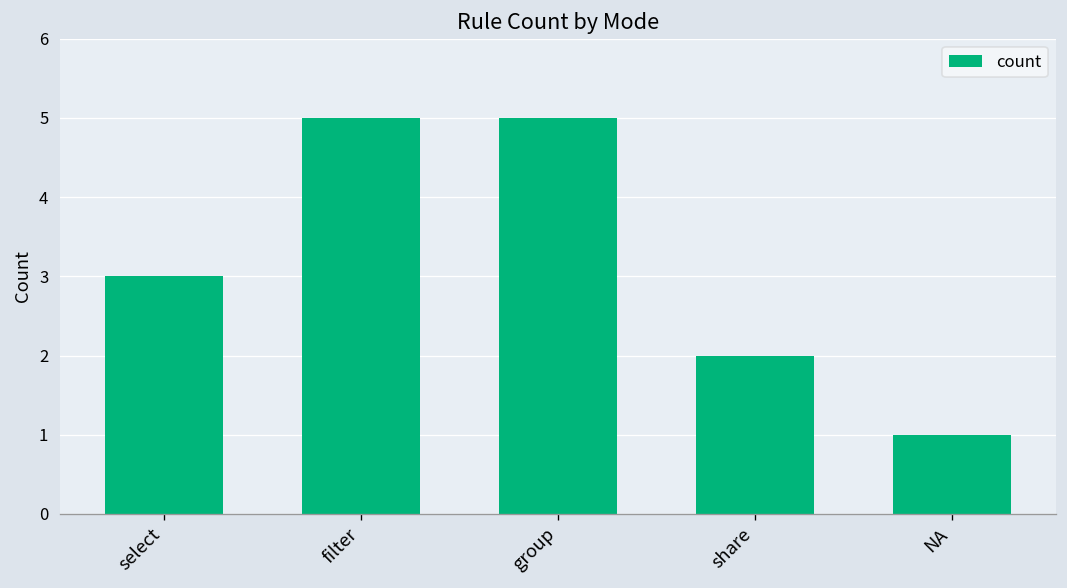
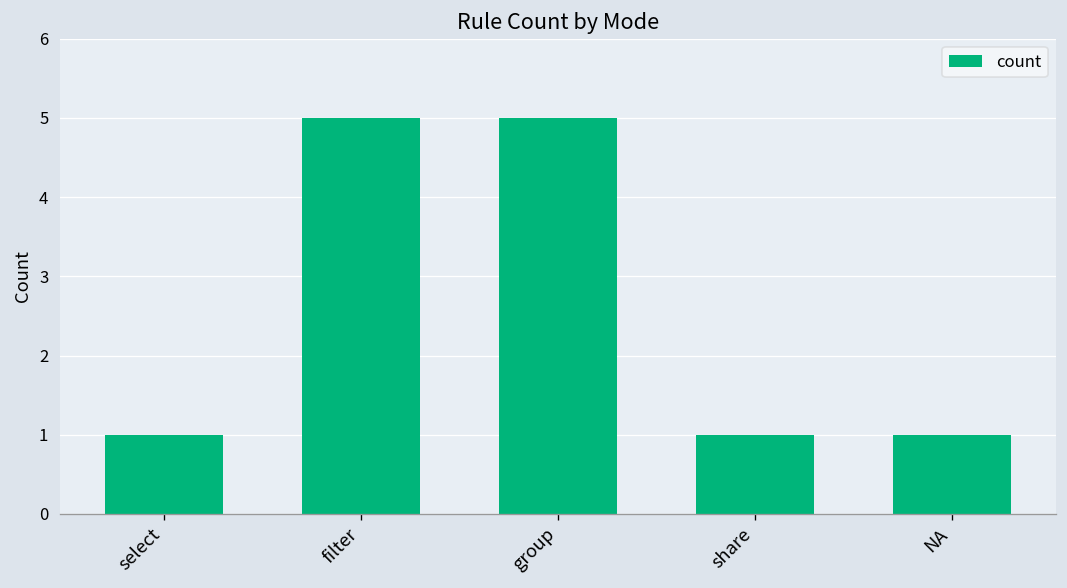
select: 3 -> 1
share: 2 -> 1
